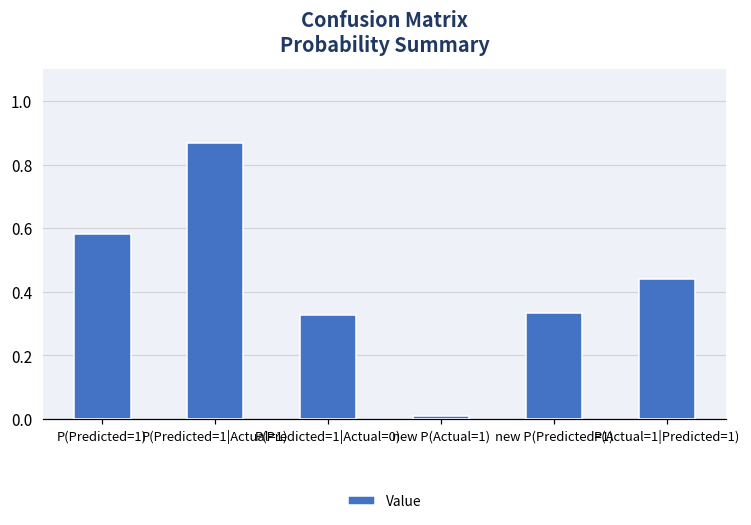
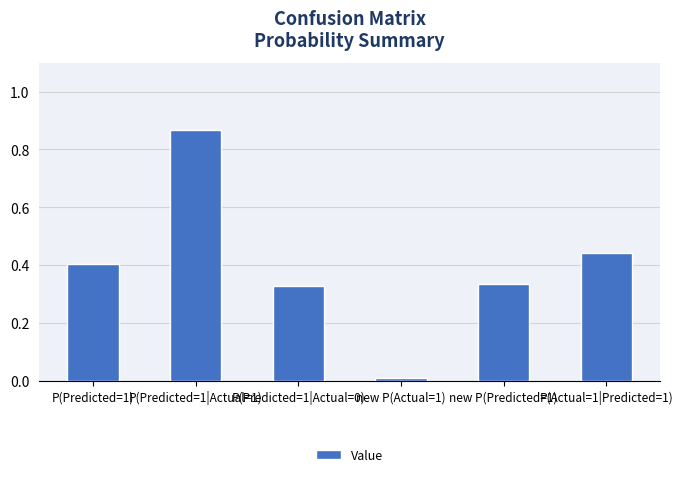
P(Predicted=1): 0.58 -> 0.40
